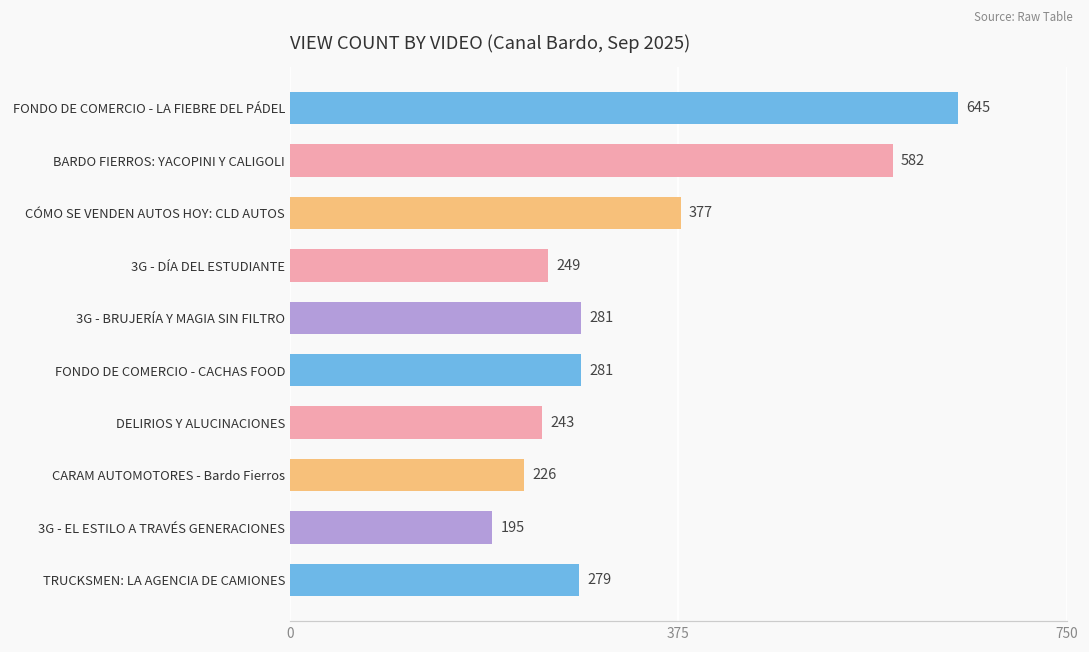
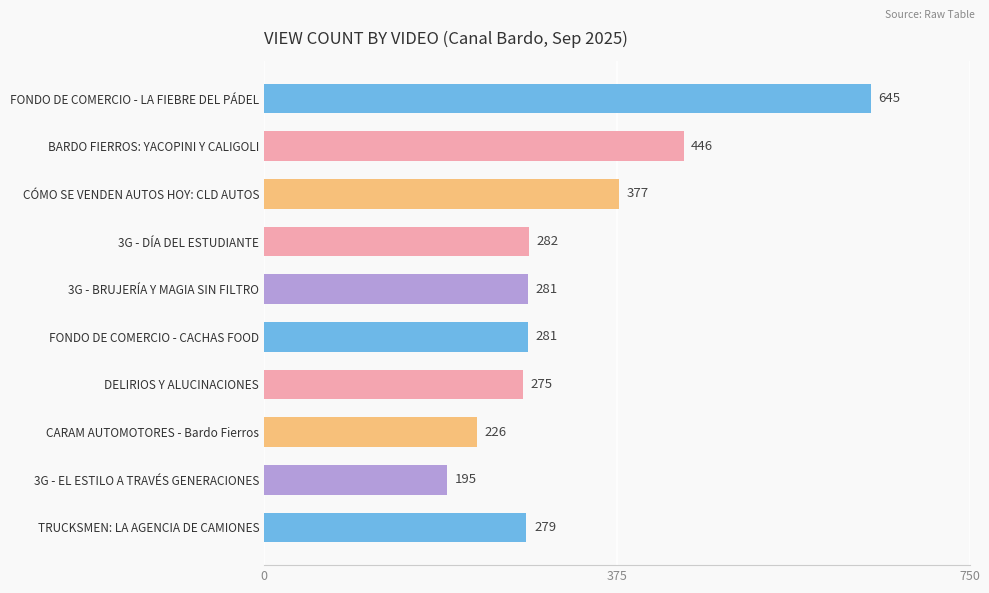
BARDO FIERROS: YACOPINI Y CALIGOLI: 582 -> 446
3G - DÍA DEL ESTUDIANTE: 249 -> 282
DELIRIOS Y ALUCINACIONES: 243 -> 275
